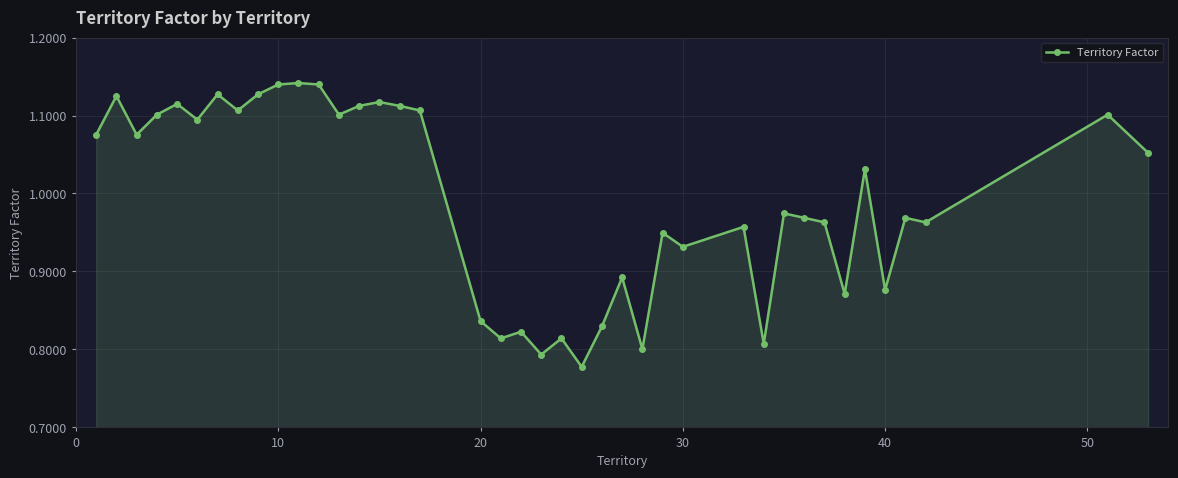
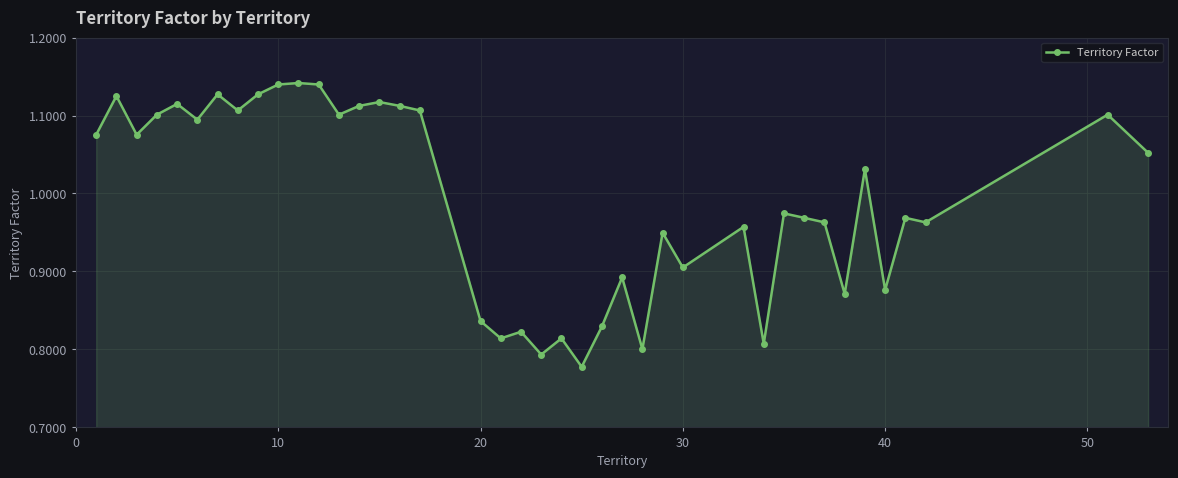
30: 0.93 -> 0.91
